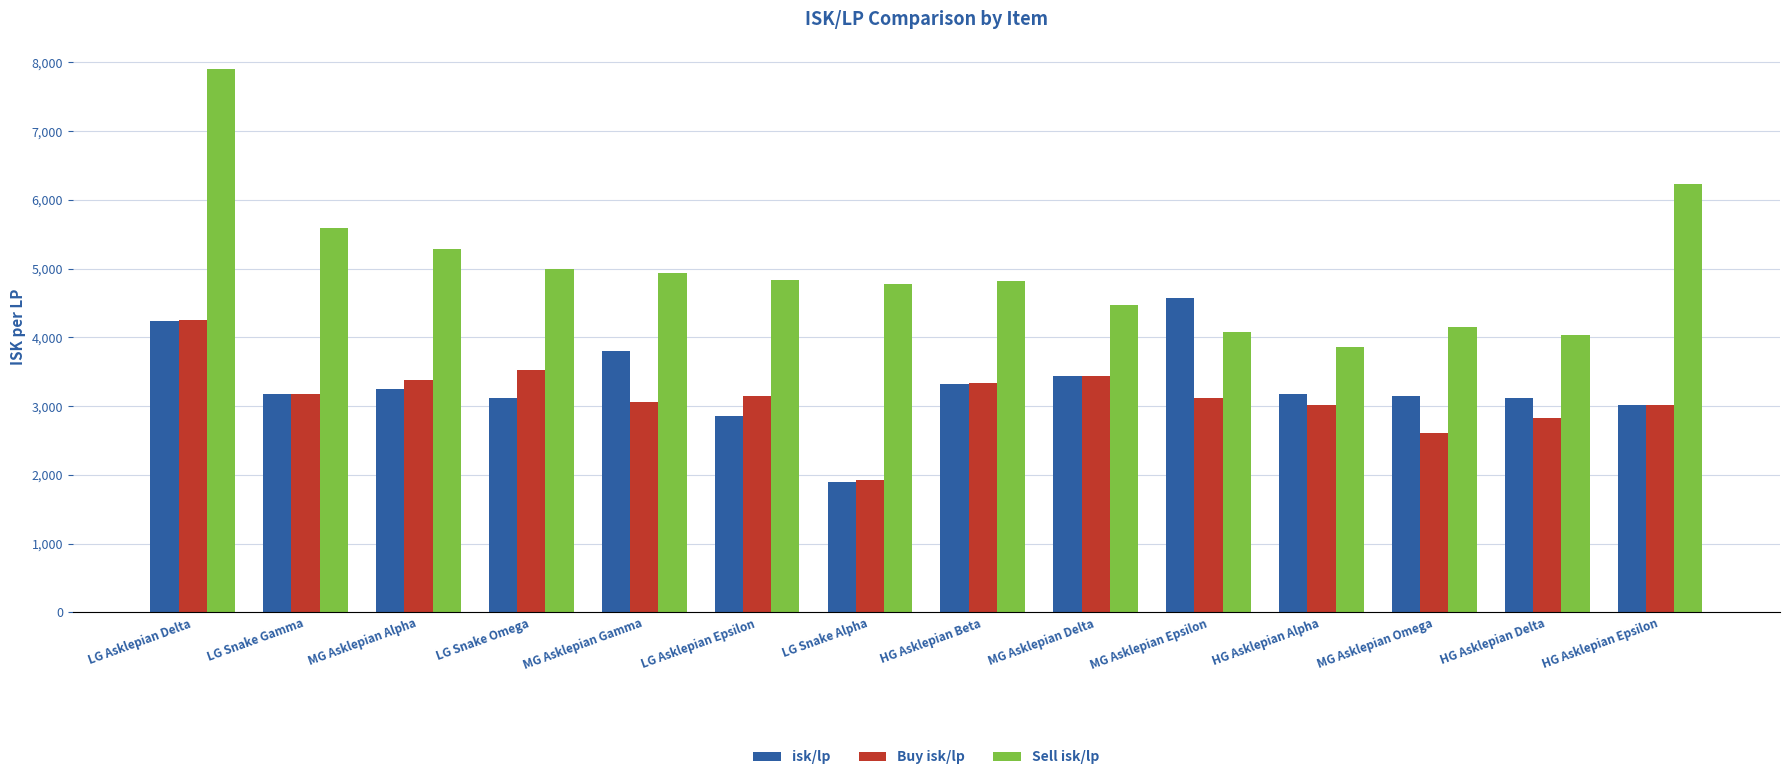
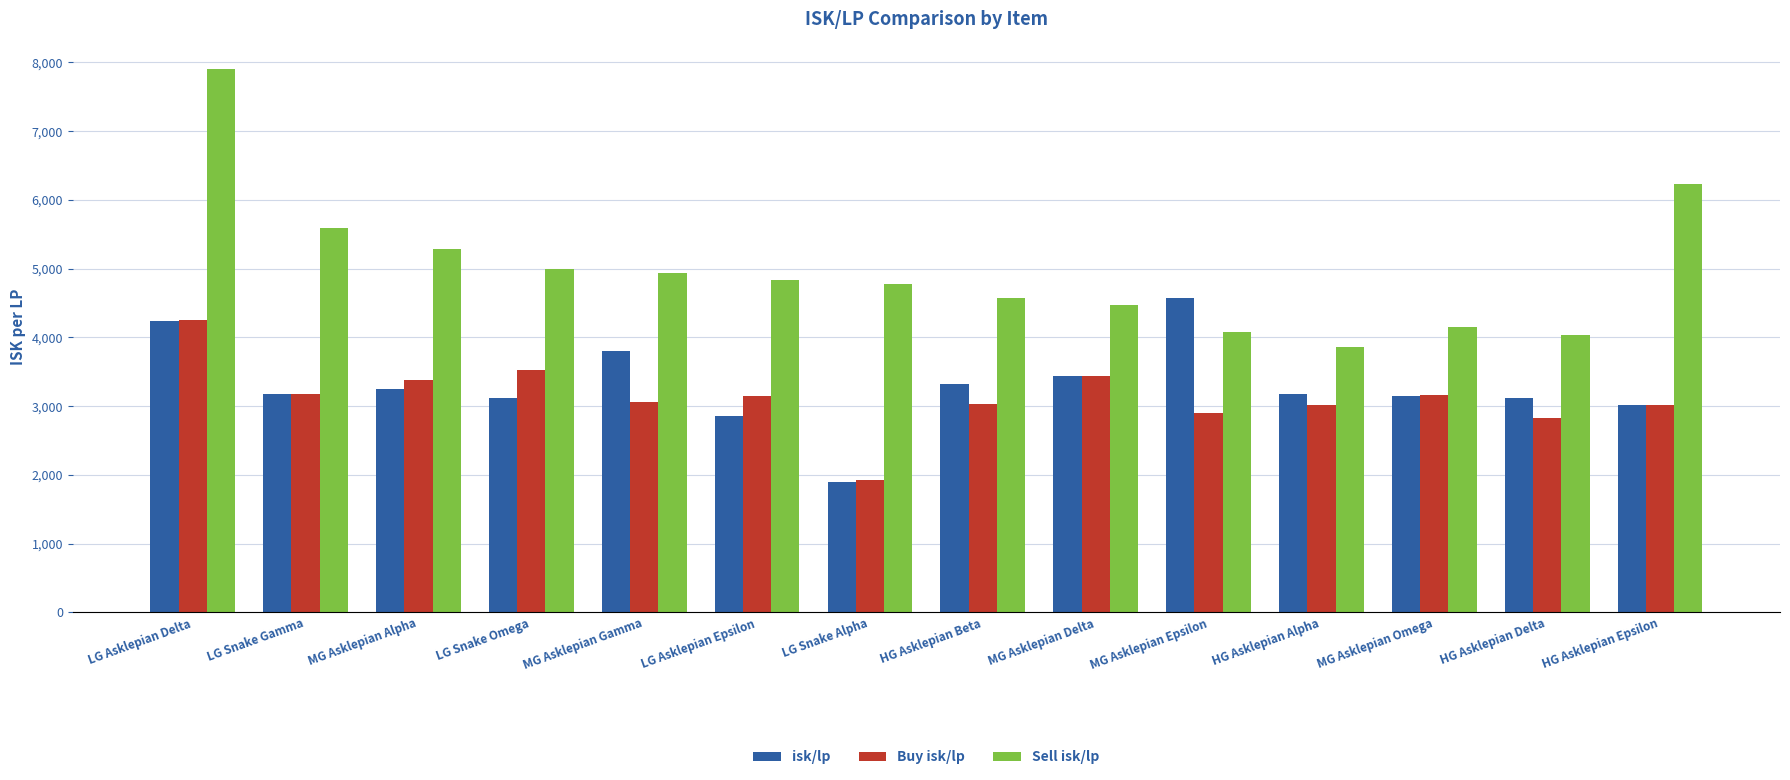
Buy isk/lp, HG Asklepian Beta: 3,300 -> 3,000
Sell isk/lp, HG Asklepian Beta: 4,800 -> 4,600
Buy isk/lp, MG Asklepian Epsilon: 3,100 -> 2,900
Buy isk/lp, MG Asklepian Omega: 2,600 -> 3,200
